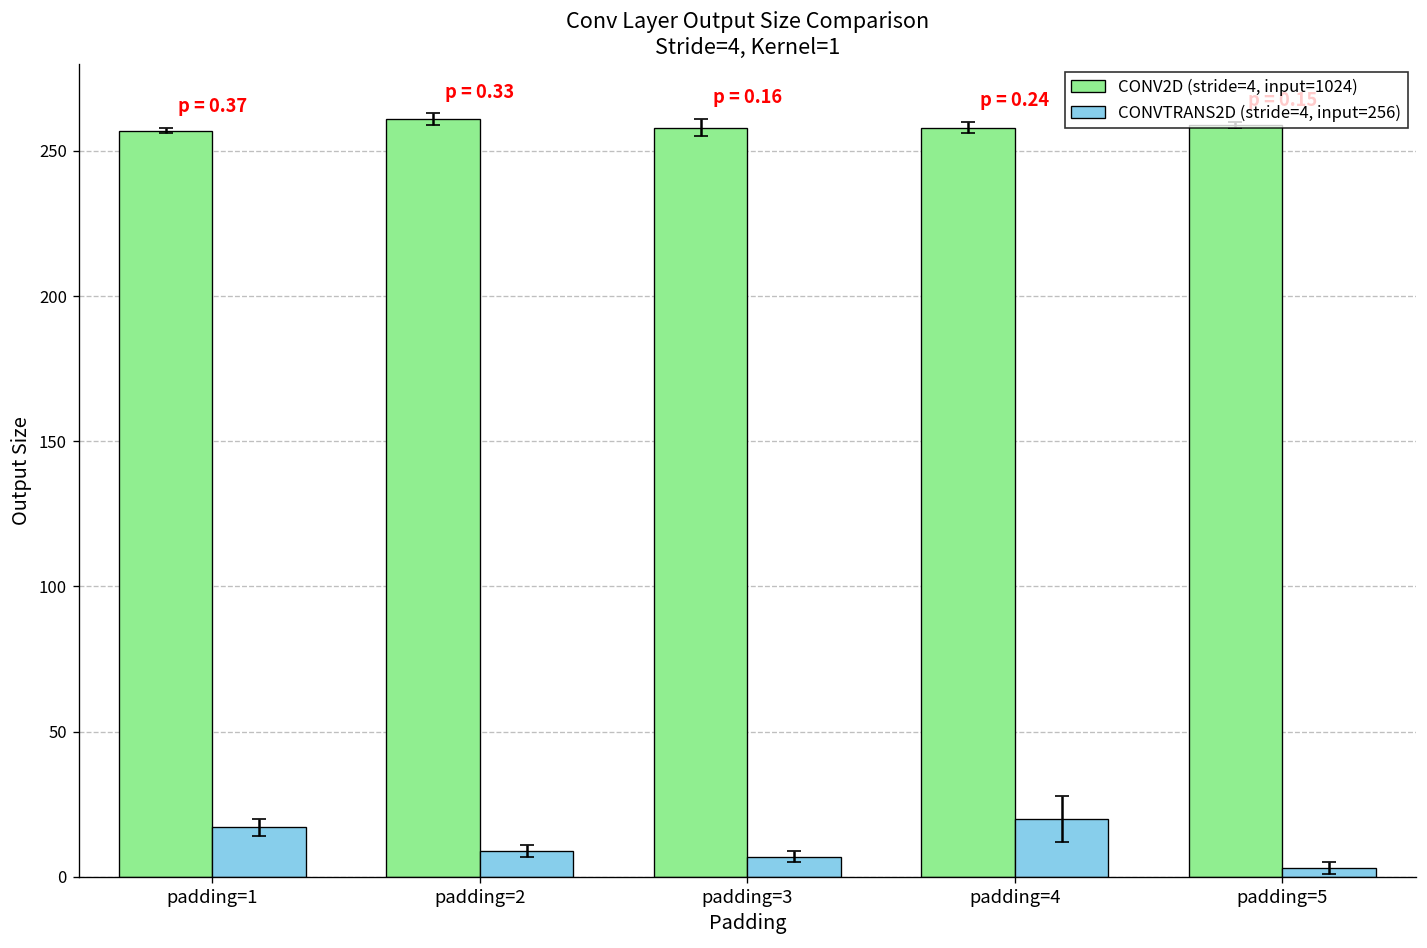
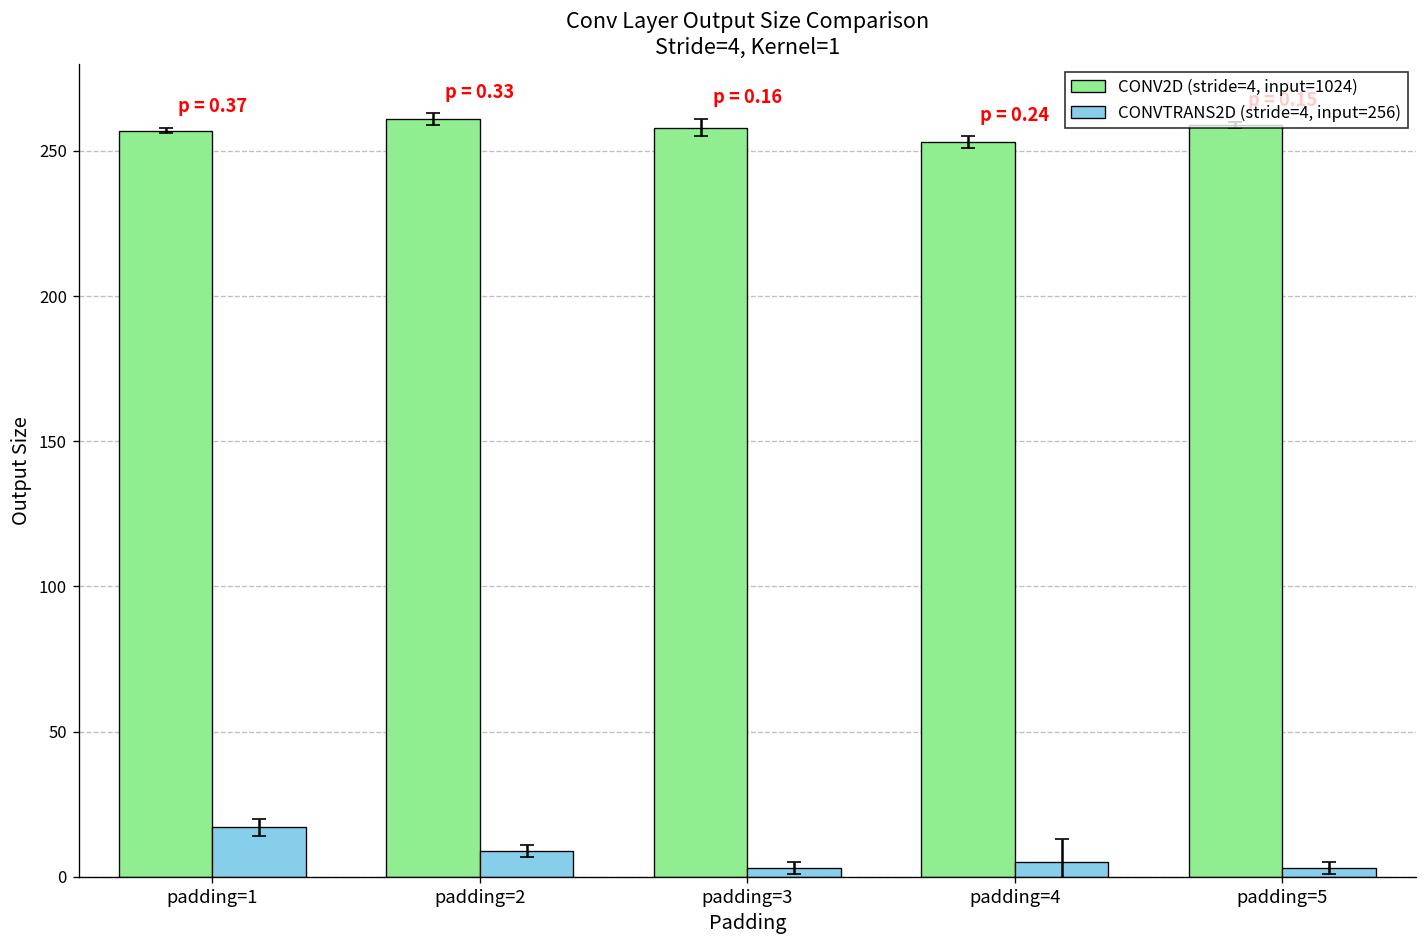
CONVTRANS2D (stride=4, input=256), padding=3: 7 -> 3
CONV2D (stride=4, input=1024), padding=4: 258 -> 253
CONVTRANS2D (stride=4, input=256), padding=4: 20 -> 5
